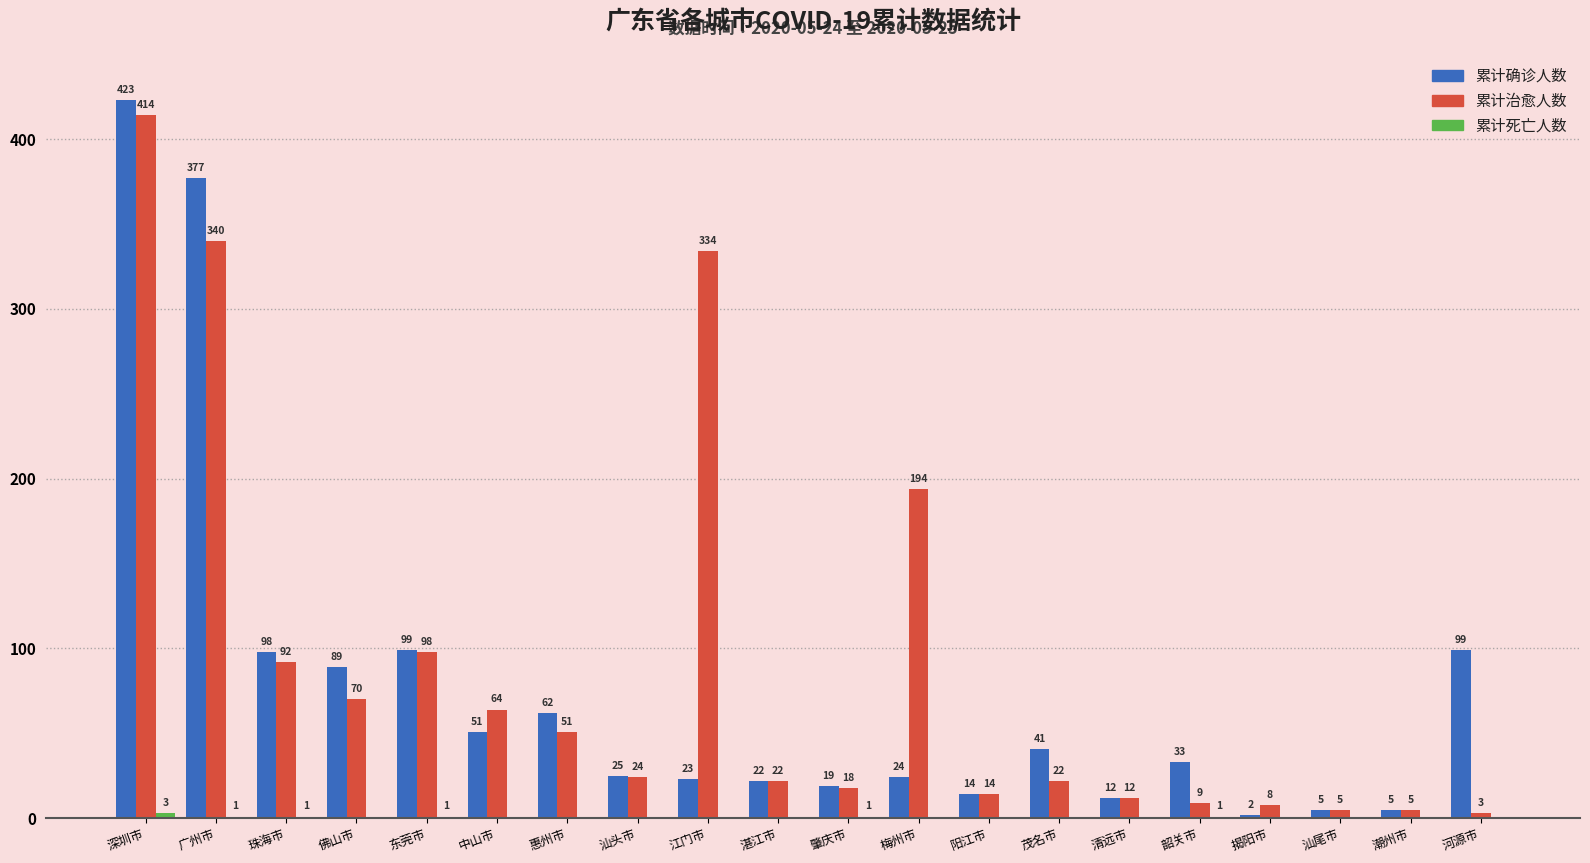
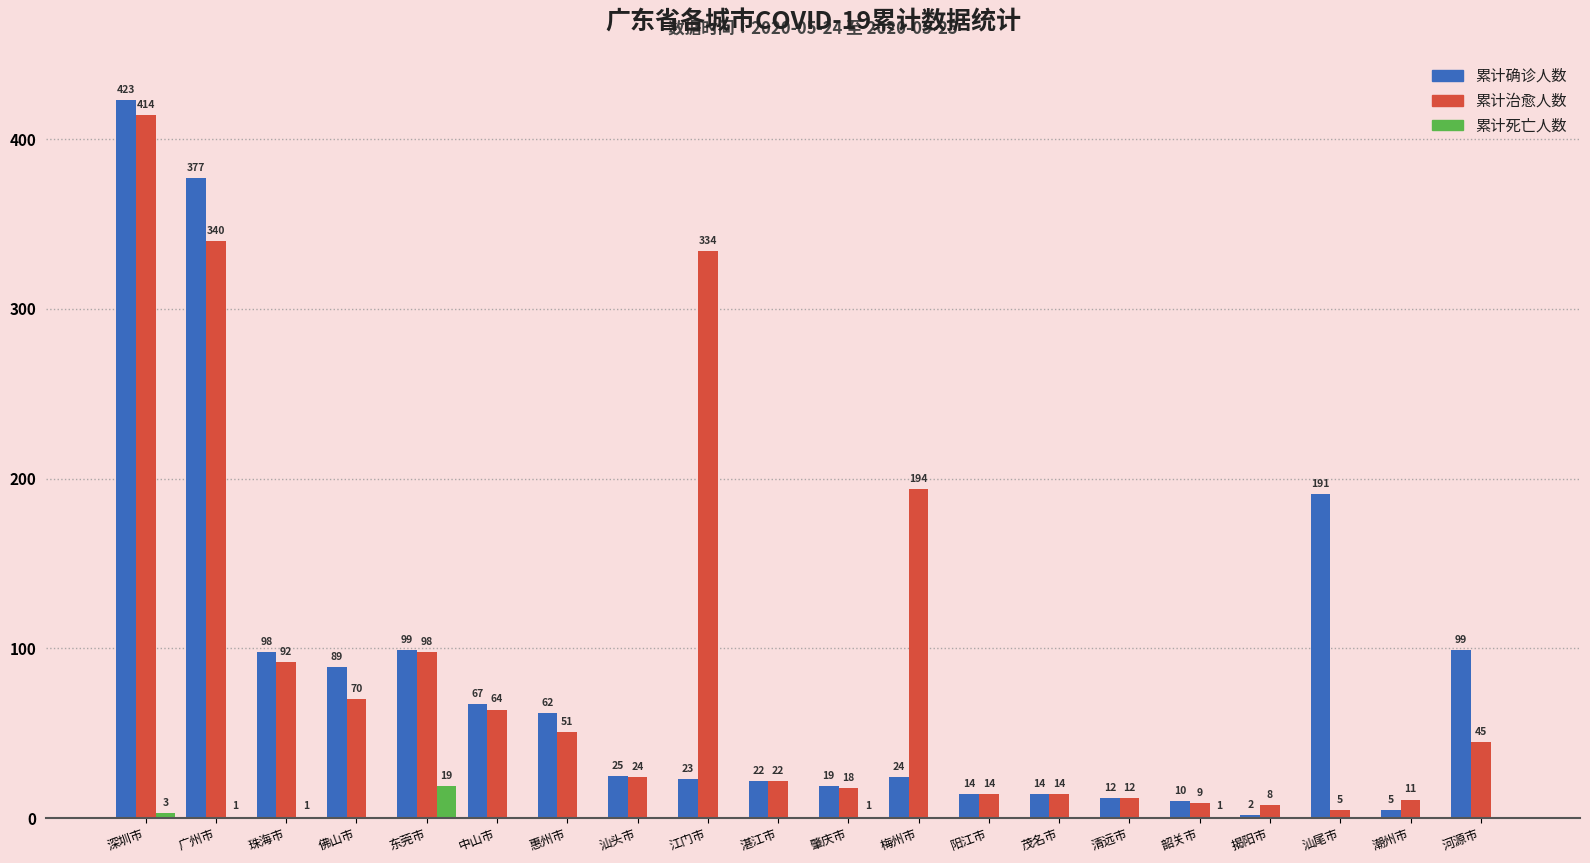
累计死亡人数, 东莞市: 1 -> 19
累计确诊人数, 中山市: 51 -> 67
累计确诊人数, 茂名市: 41 -> 14
累计治愈人数, 茂名市: 22 -> 14
累计确诊人数, 韶关市: 33 -> 10
累计确诊人数, 汕尾市: 5 -> 191
累计治愈人数, 潮州市: 5 -> 11
累计治愈人数, 河源市: 3 -> 45
